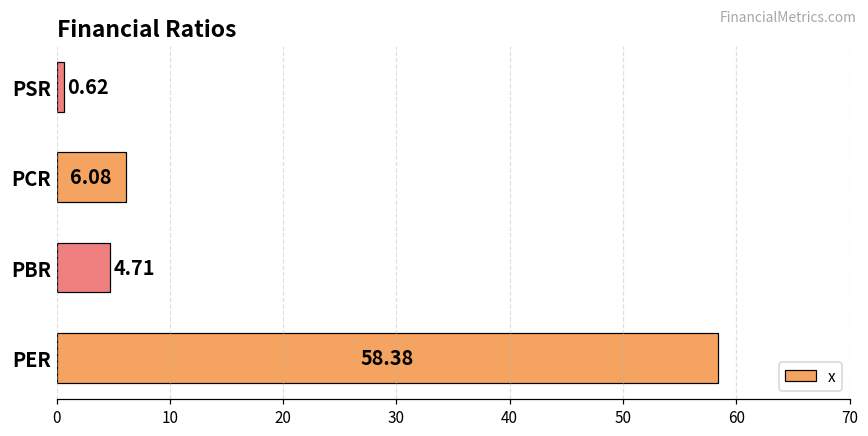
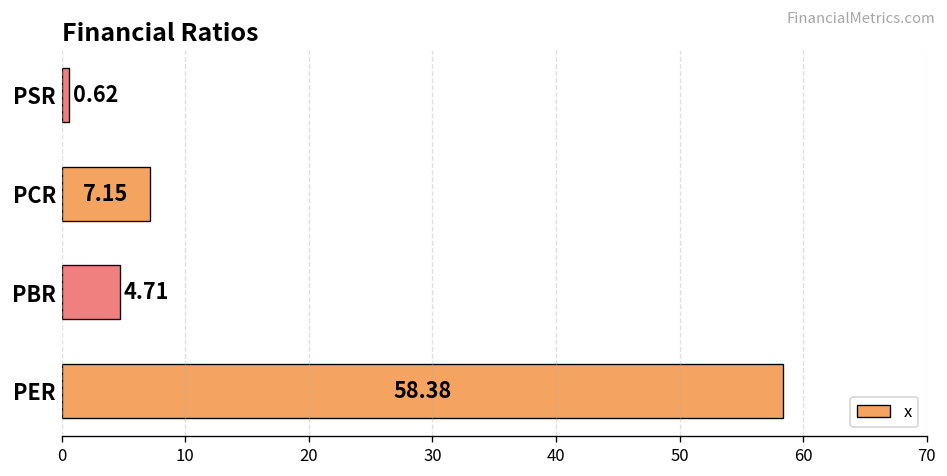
PCR: 6.08 -> 7.15
